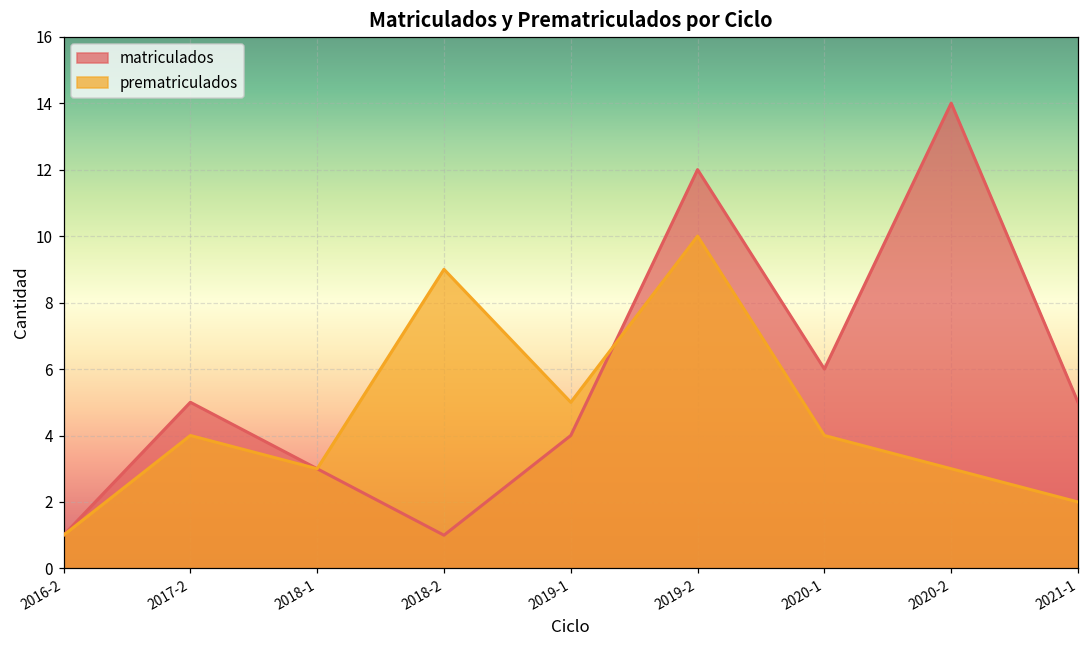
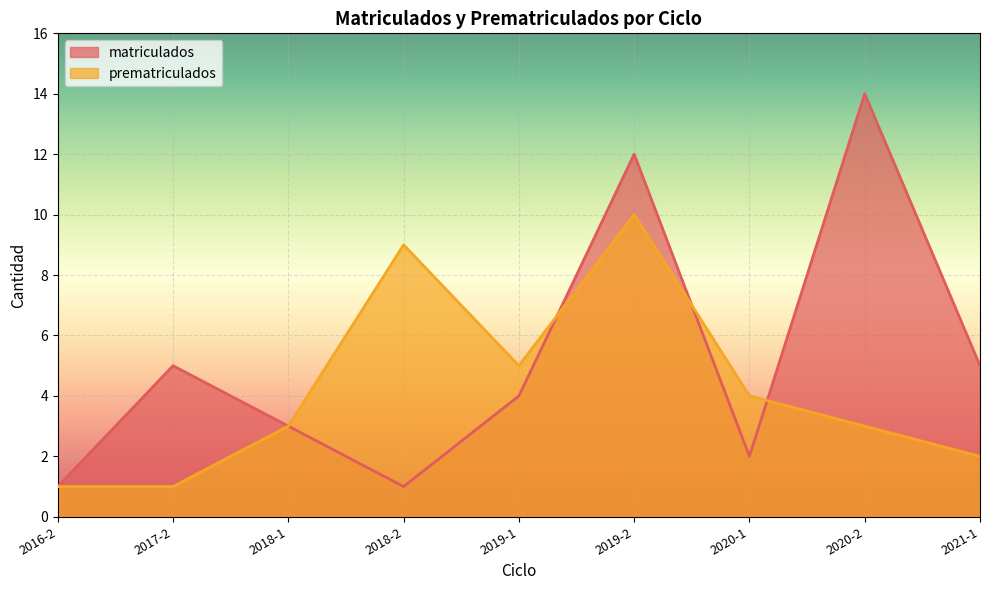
prematriculados, 2017-2: 4 -> 1
matriculados, 2020-1: 6 -> 2
